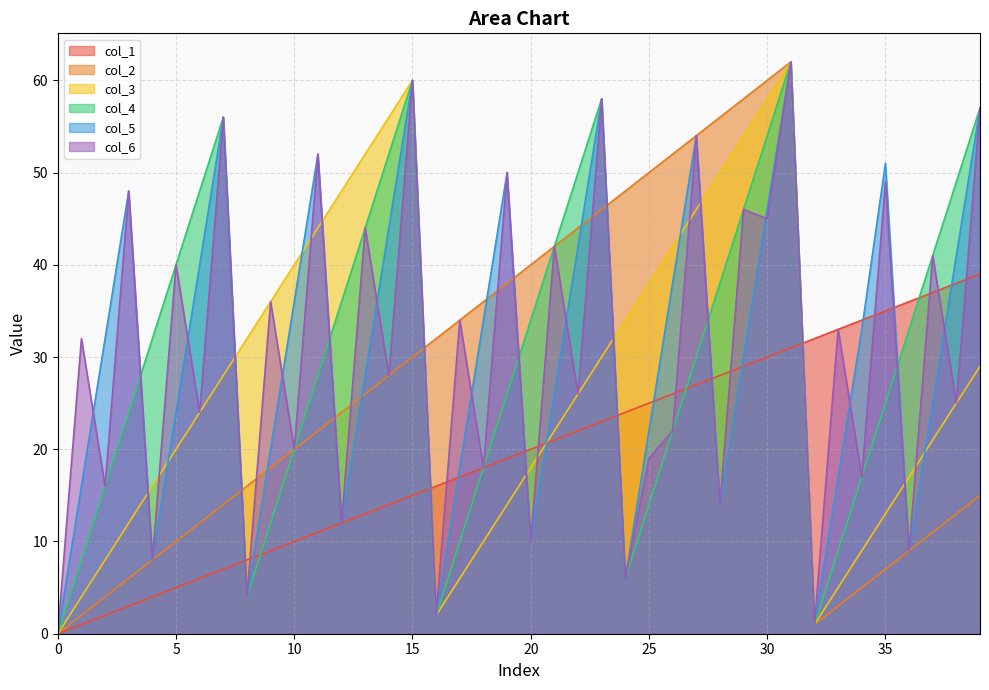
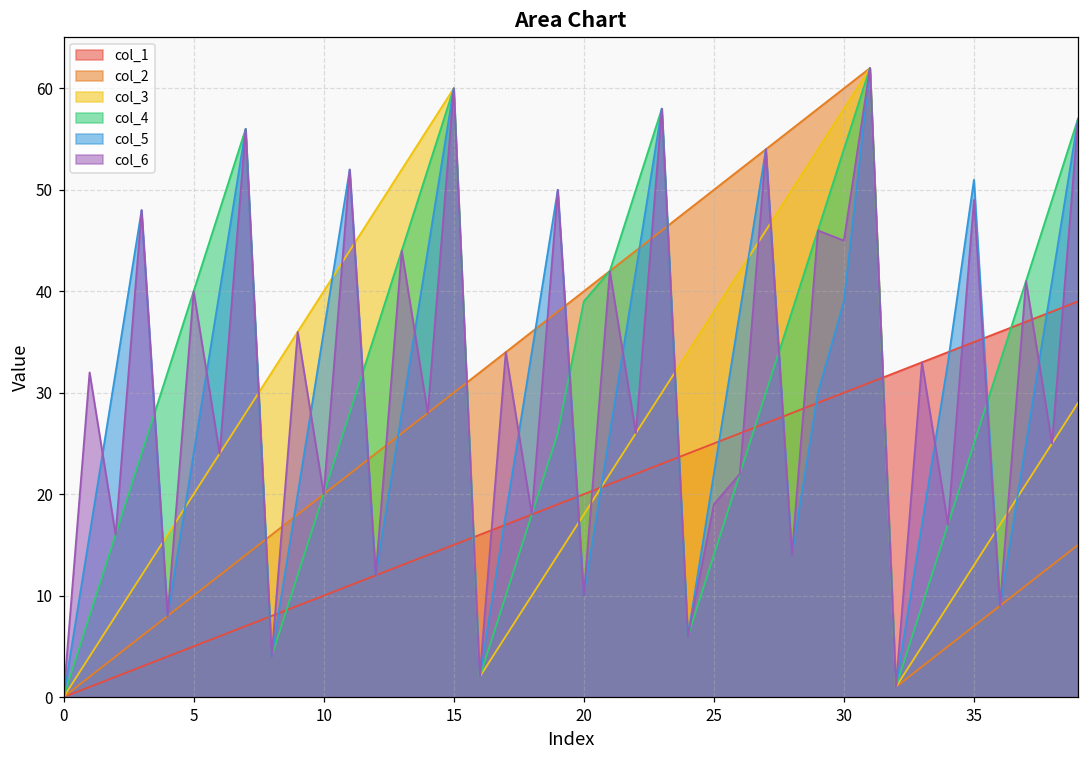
col_4, 20: 34 -> 39
col_5, 30: 46 -> 39
